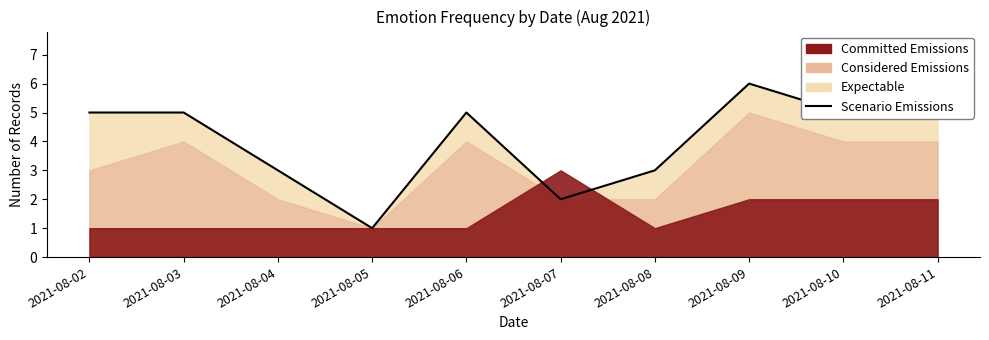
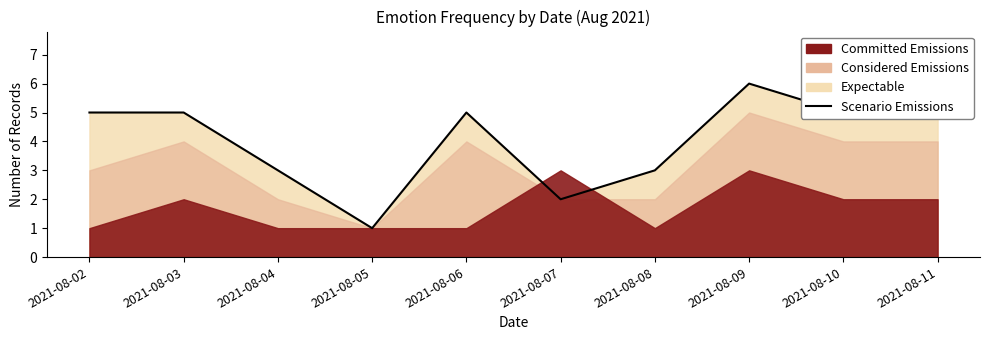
Committed Emissions, 2021-08-03: 1 -> 2
Committed Emissions, 2021-08-09: 2 -> 3
